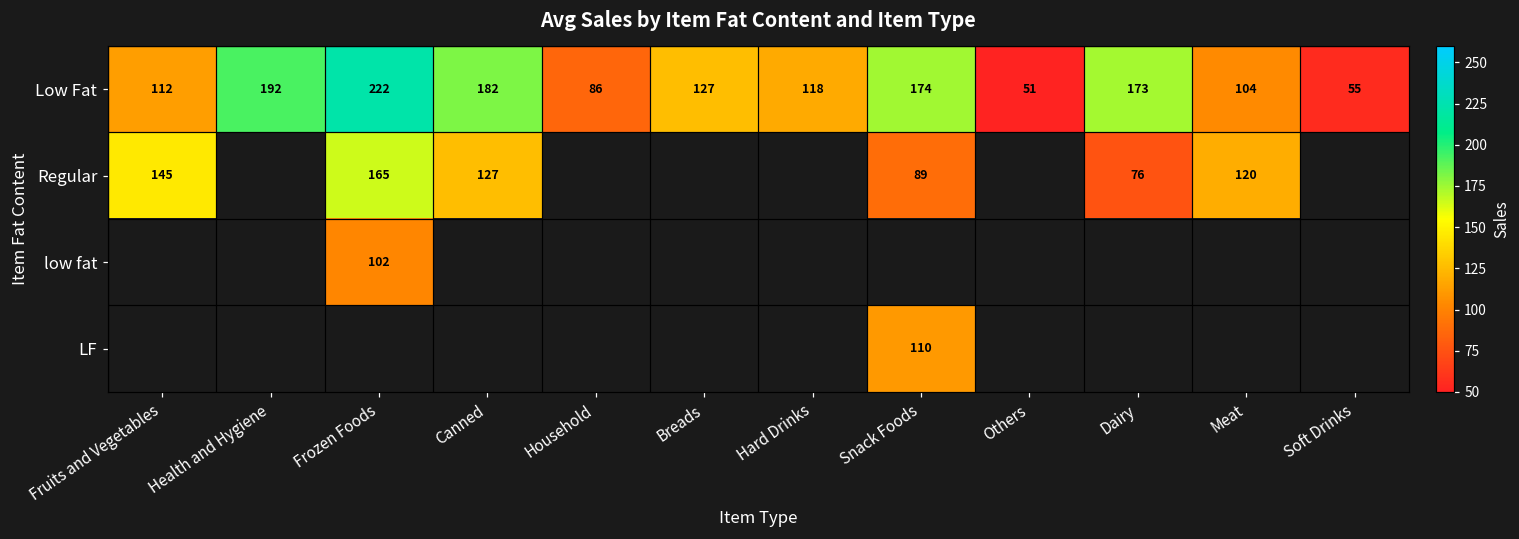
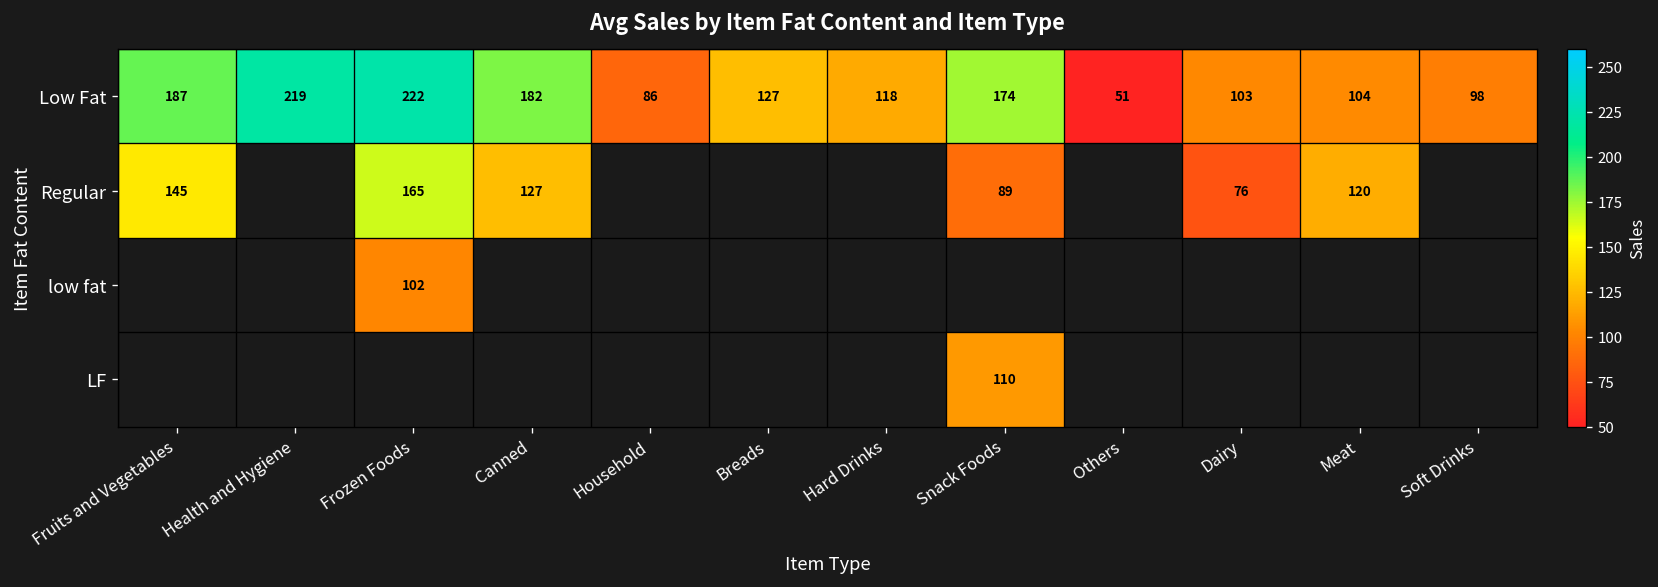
Low Fat, Fruits and Vegetables: 112 -> 187
Low Fat, Health and Hygiene: 192 -> 219
Low Fat, Dairy: 173 -> 103
Low Fat, Soft Drinks: 55 -> 98
